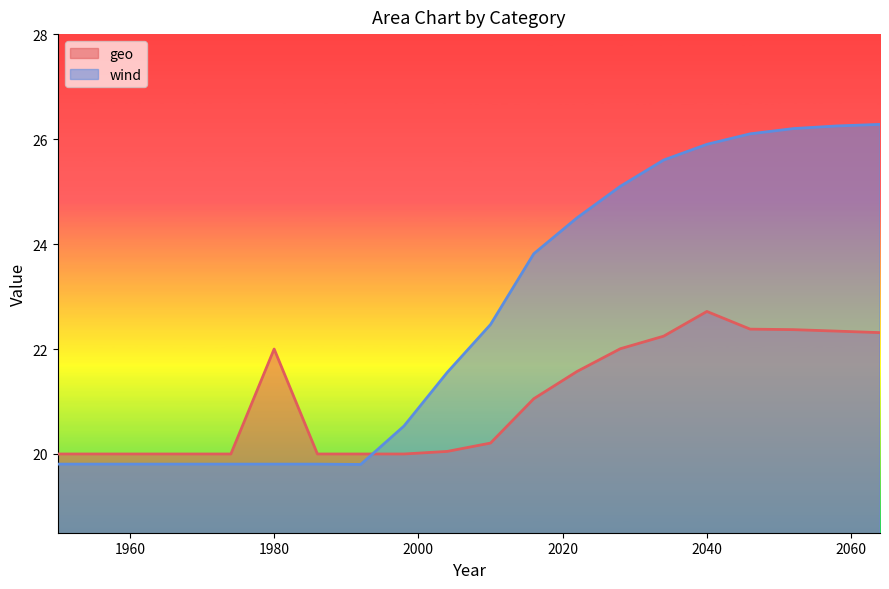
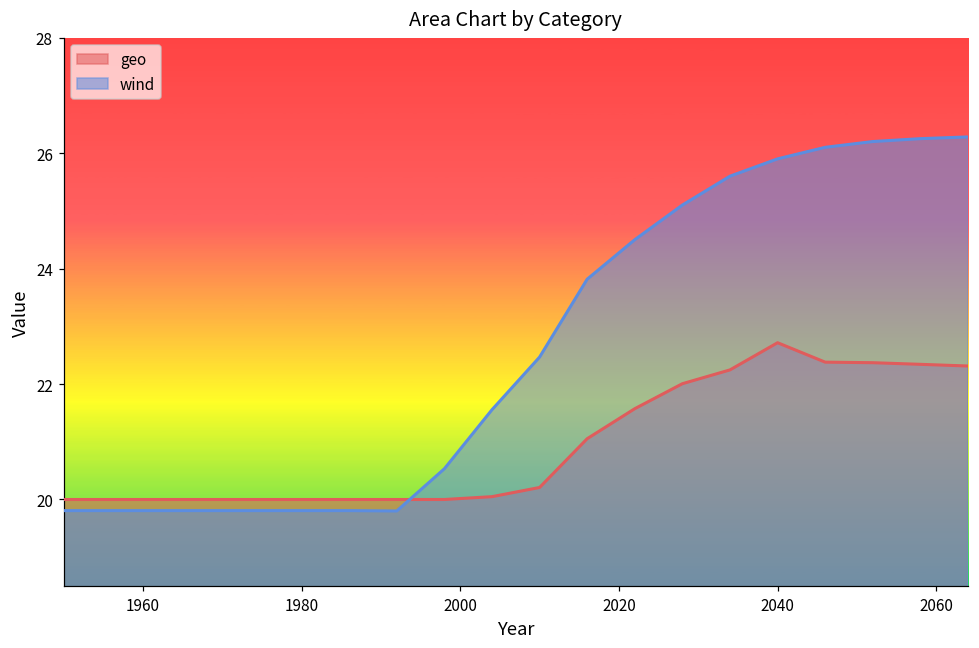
geo, 1980: 22 -> 20
